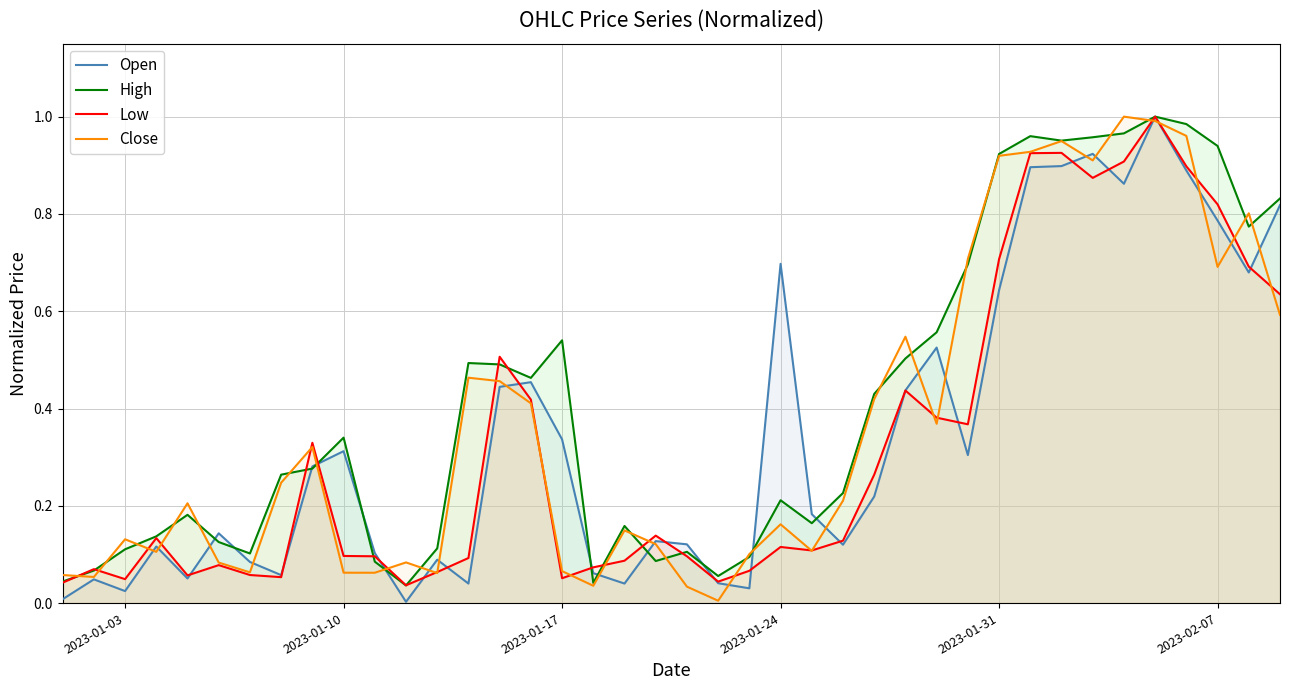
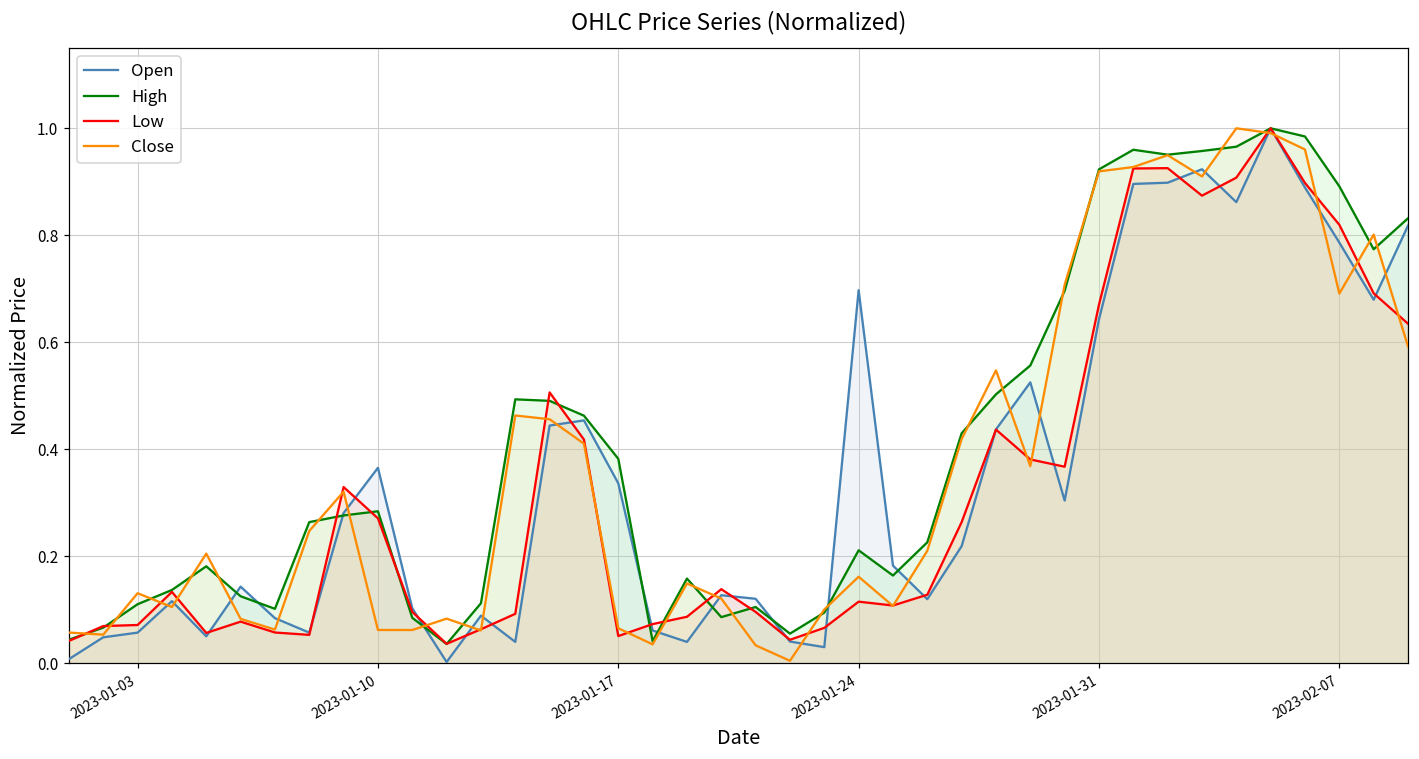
Open, 2023-01-03: 0.02 -> 0.06
Low, 2023-01-03: 0.05 -> 0.07
Open, 2023-01-10: 0.31 -> 0.37
High, 2023-01-10: 0.34 -> 0.28
Low, 2023-01-10: 0.10 -> 0.27
High, 2023-01-17: 0.54 -> 0.38
Low, 2023-01-31: 0.71 -> 0.67
High, 2023-02-07: 0.94 -> 0.89
